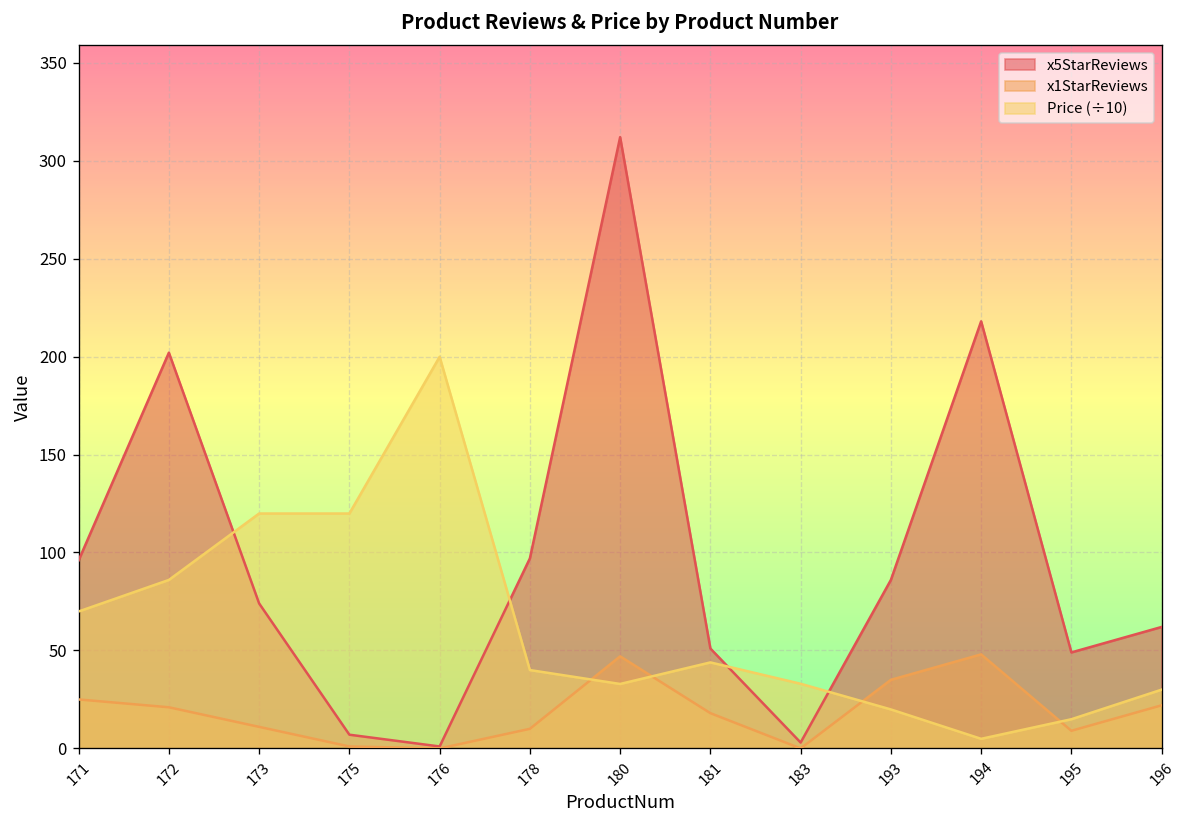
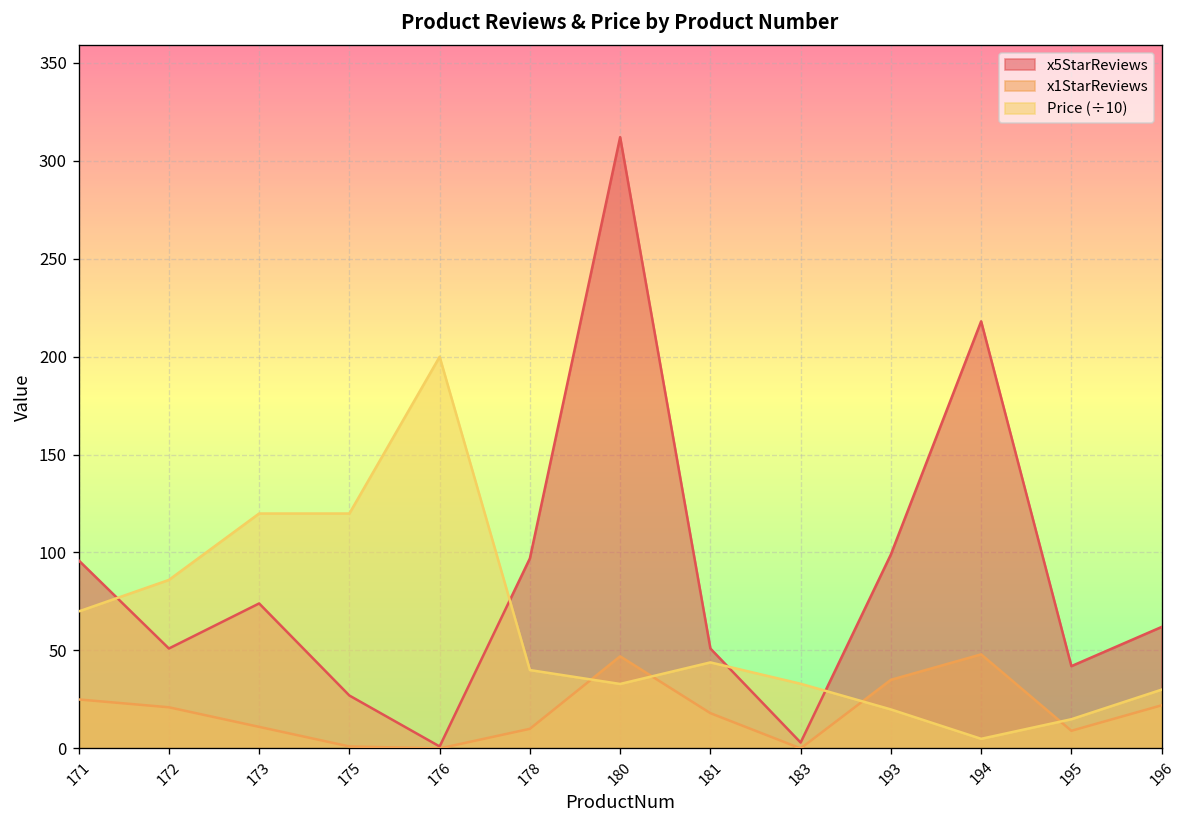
x5StarReviews, 172: 202 -> 51
x5StarReviews, 175: 7 -> 27
x5StarReviews, 193: 86 -> 99
x5StarReviews, 195: 49 -> 42
